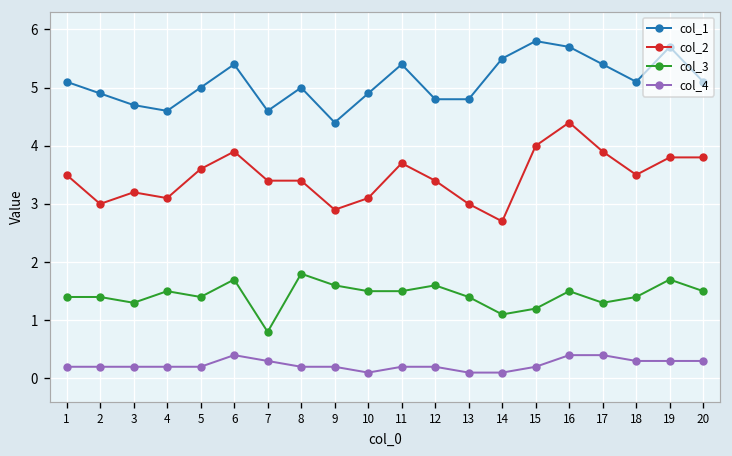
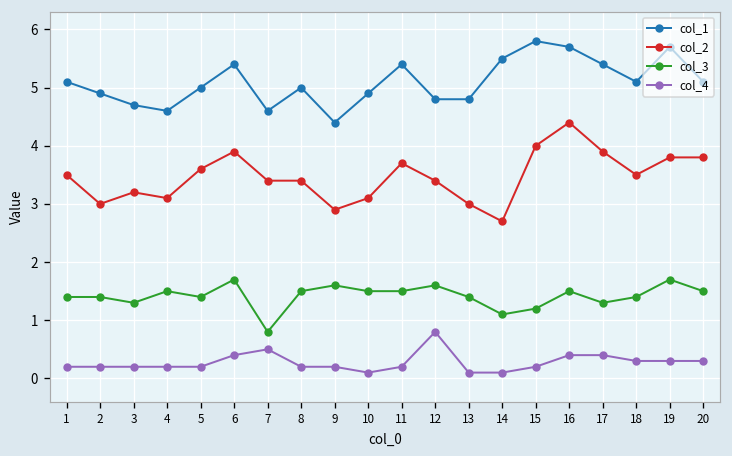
col_4, 7: 0.3 -> 0.5
col_3, 8: 1.8 -> 1.5
col_4, 12: 0.2 -> 0.8
